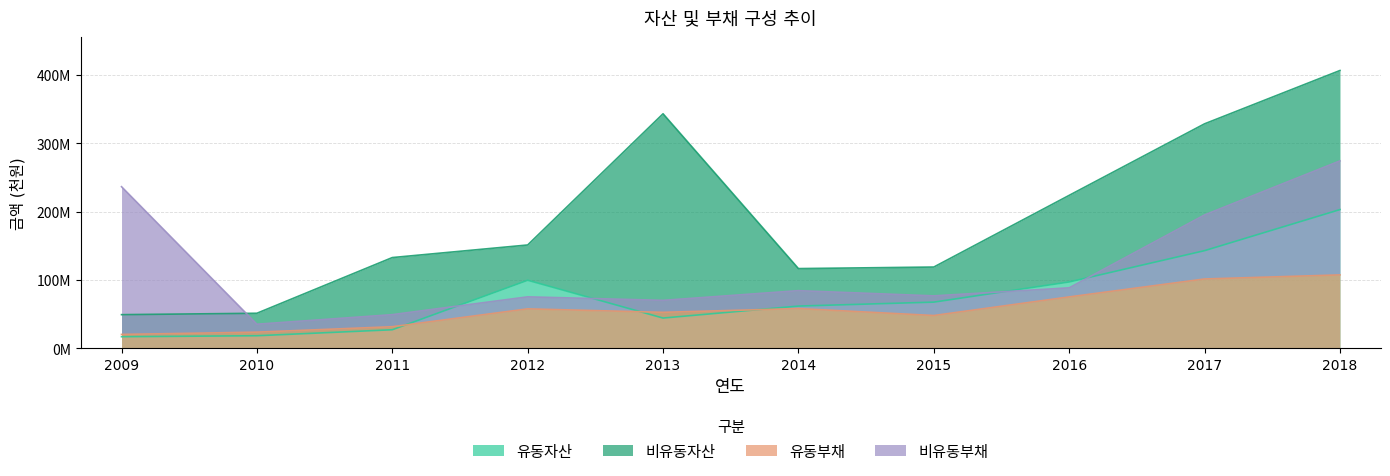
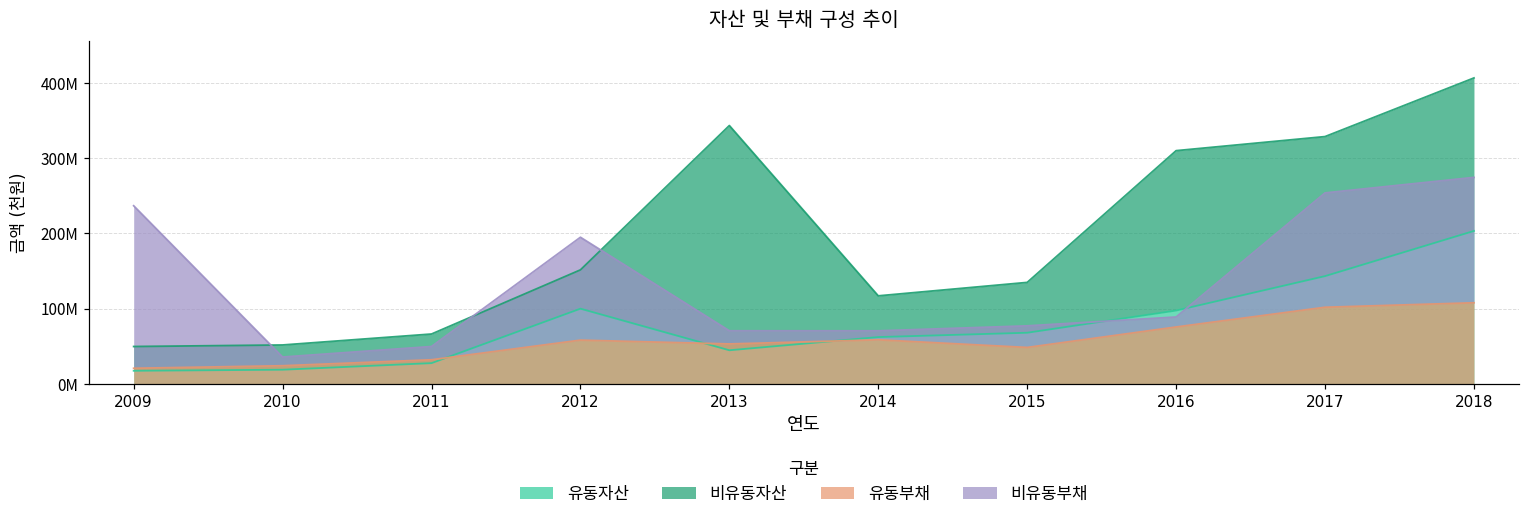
비유동자산, 2011: 110000000 -> 40000000
비유동부채, 2012: 20000000 -> 140000000
비유동부채, 2014: 30000000 -> 10000000
비유동자산, 2015: 50000000 -> 70000000
비유동자산, 2016: 130000000 -> 210000000
비유동부채, 2017: 90000000 -> 150000000
